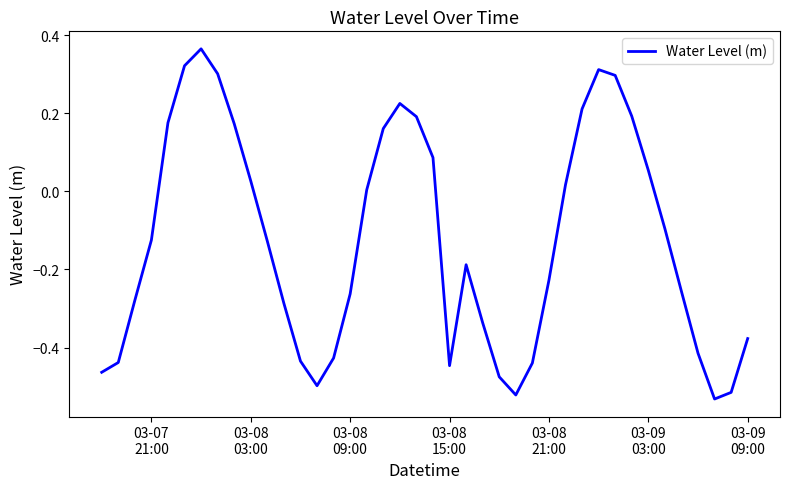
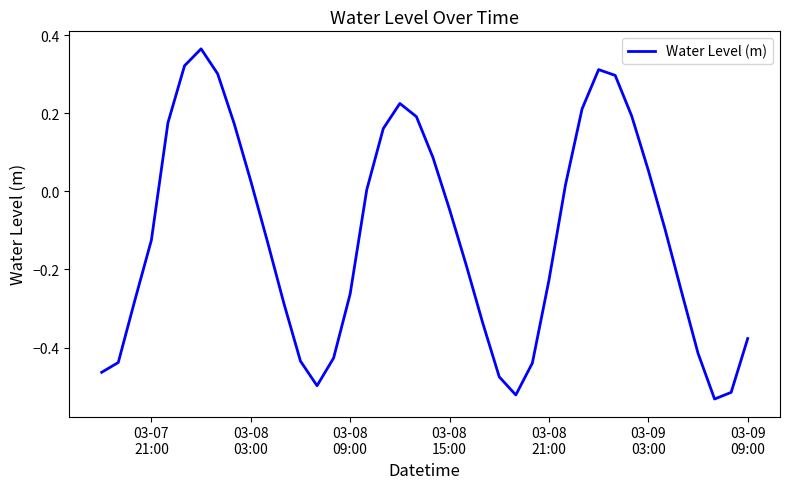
03-08 15:00: -0.45 -> -0.05
